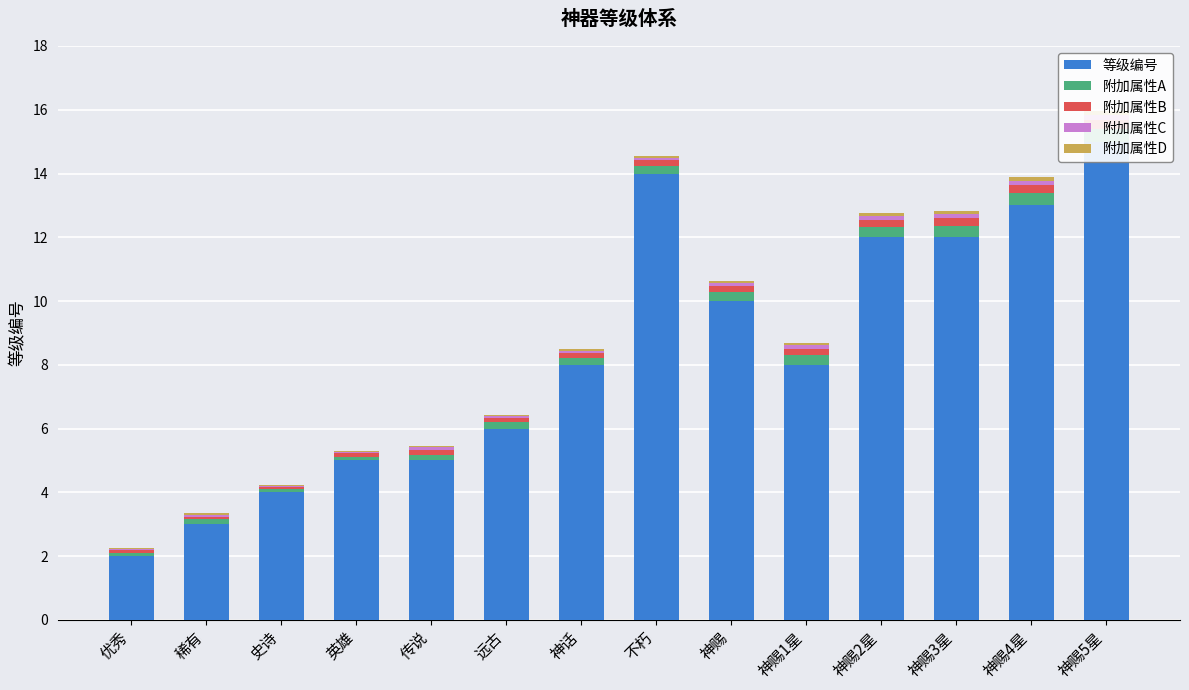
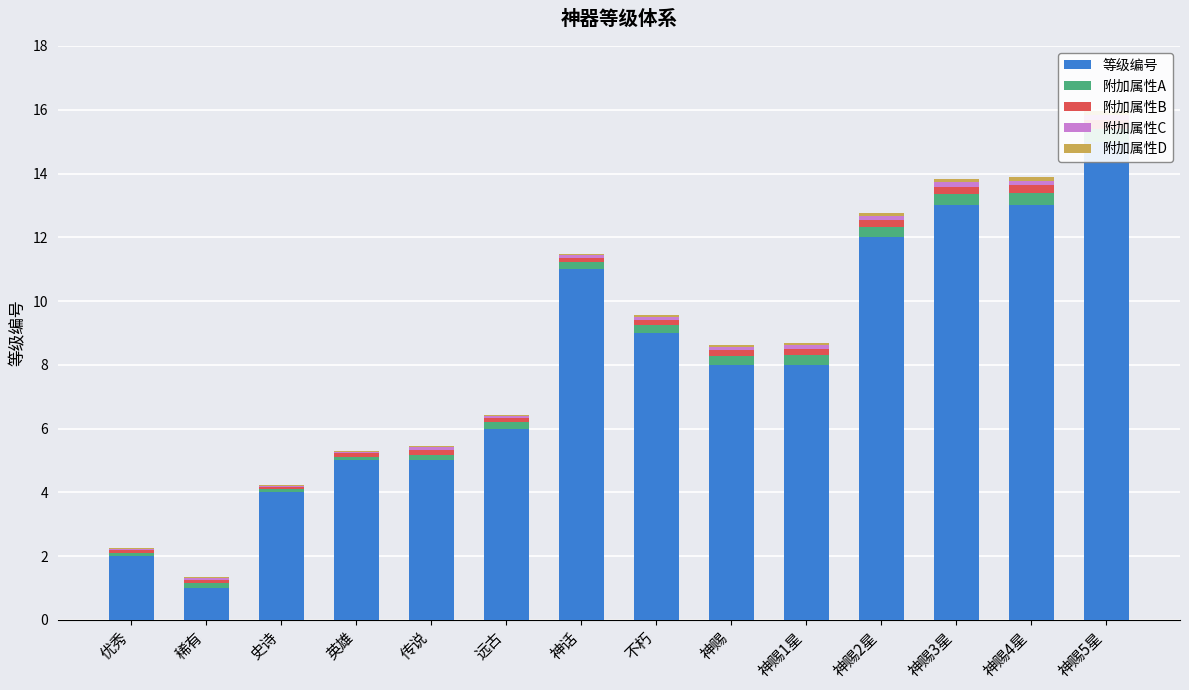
等级编号, 稀有: 3 -> 1
等级编号, 神话: 8 -> 11
等级编号, 不朽: 14 -> 9
等级编号, 神赐: 10 -> 8
等级编号, 神赐3星: 12 -> 13
